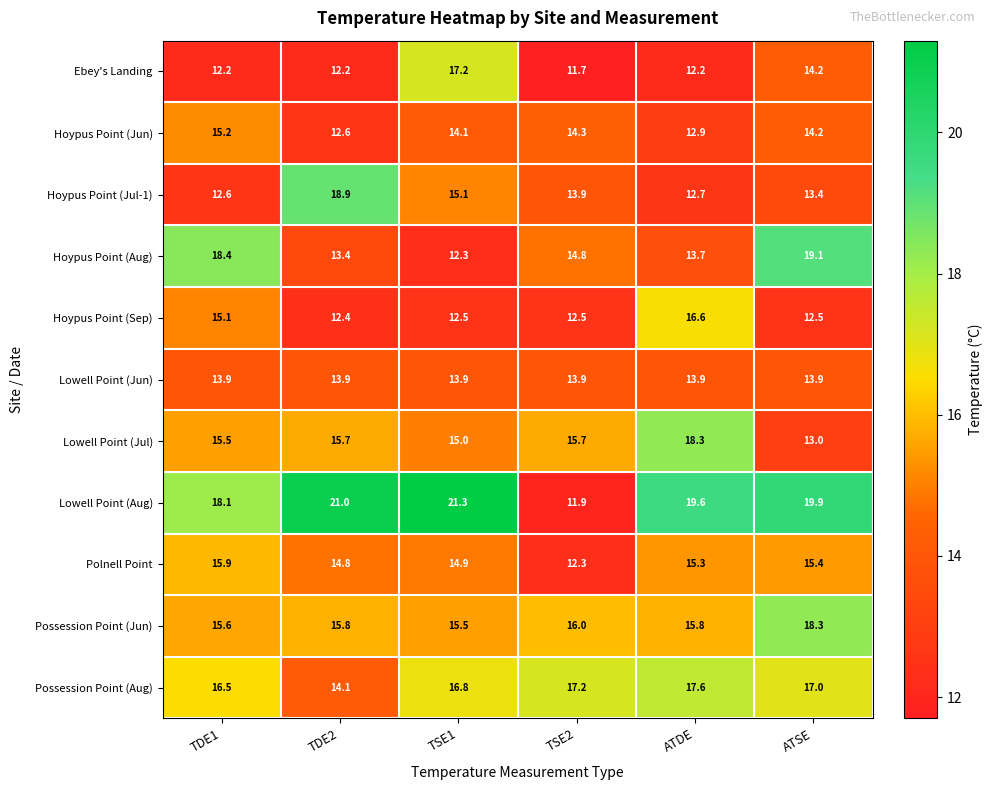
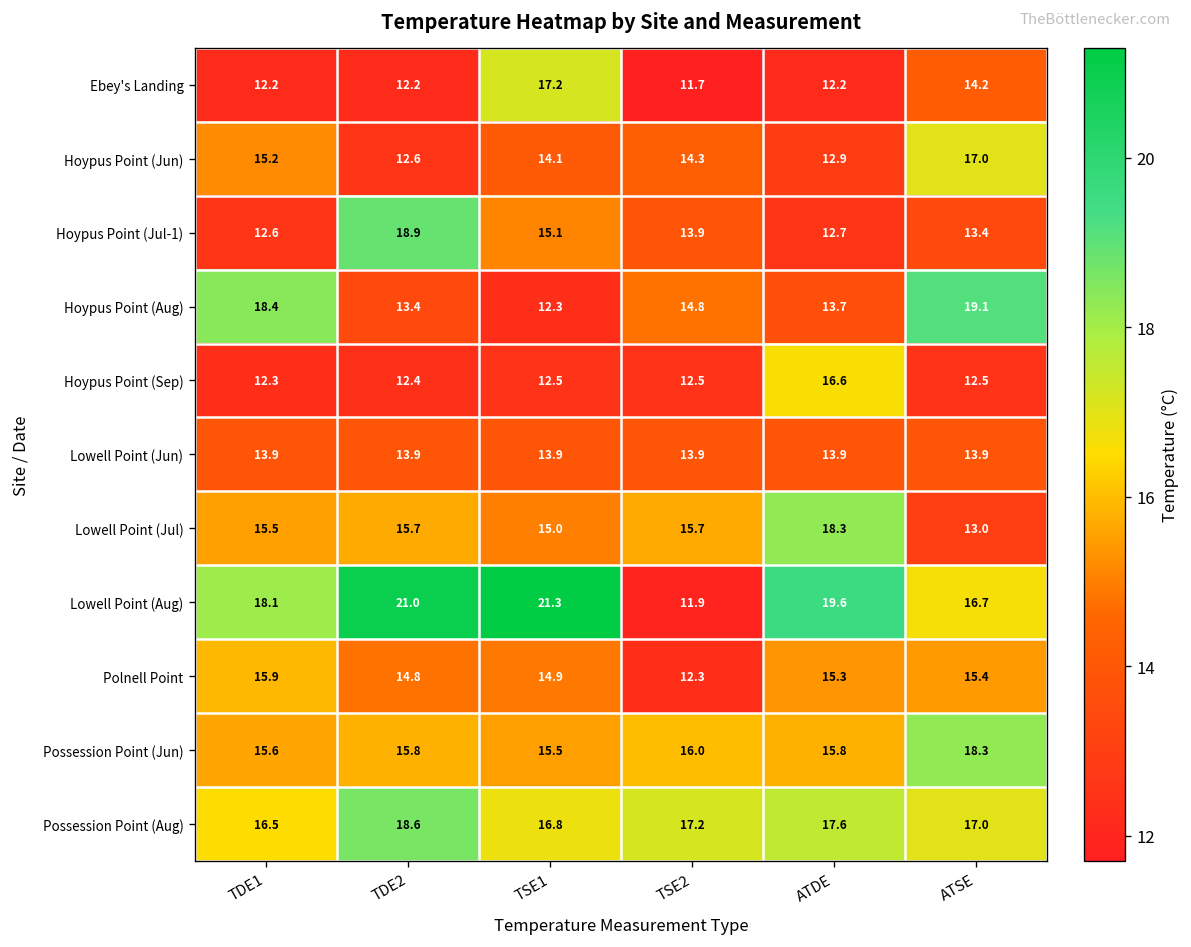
Hoypus Point (Jun), ATSE: 14.2 -> 17.0
Hoypus Point (Sep), TDE1: 15.1 -> 12.3
Lowell Point (Aug), ATSE: 19.9 -> 16.7
Possession Point (Aug), TDE2: 14.1 -> 18.6
